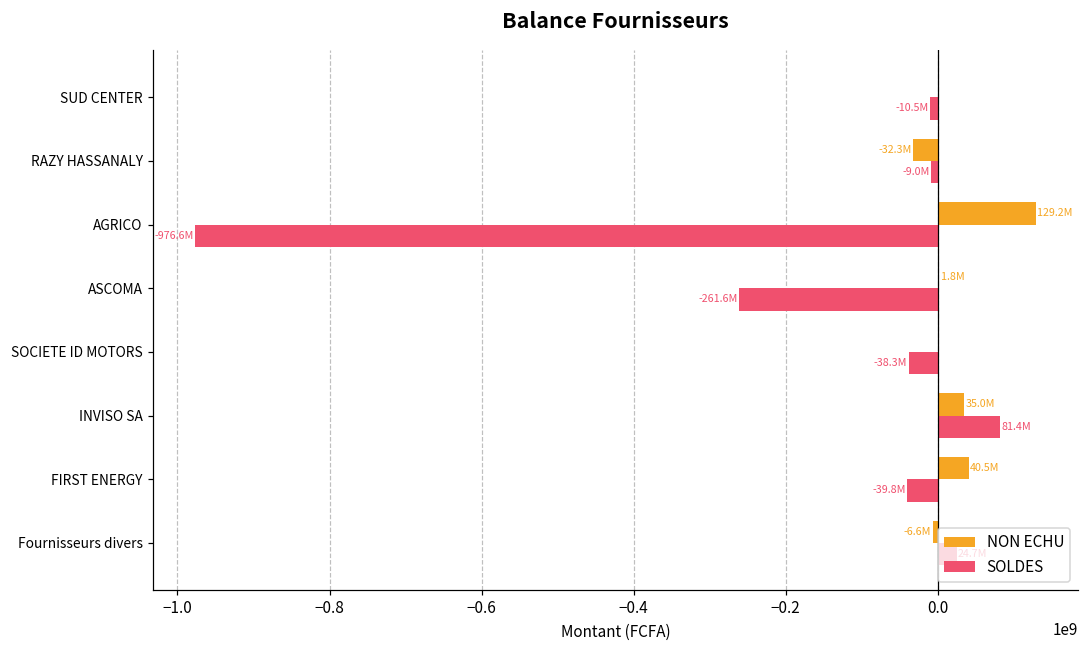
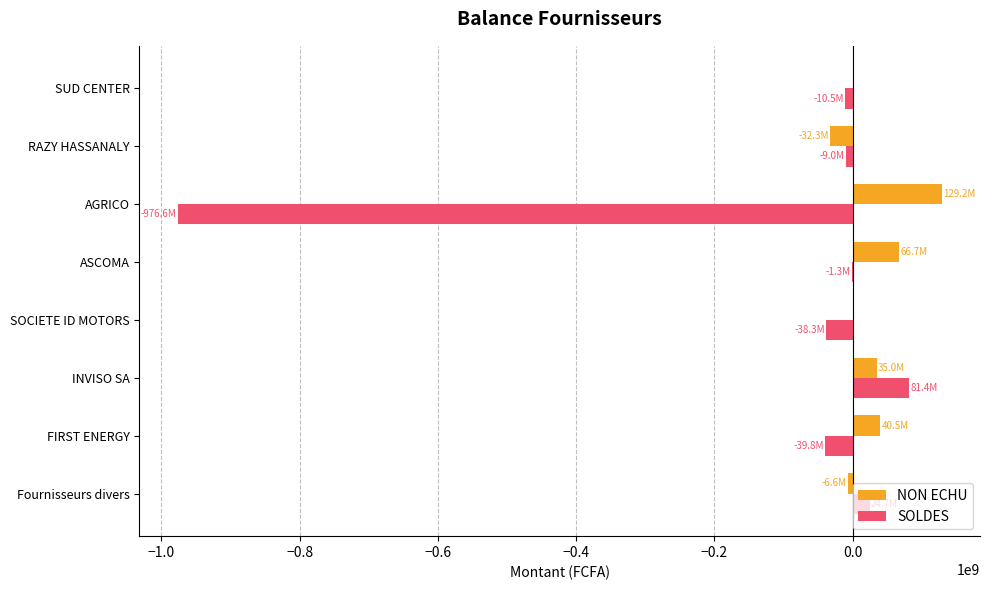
NON ECHU, ASCOMA: 1.8M -> 66.7M
SOLDES, ASCOMA: -261.6M -> -1.3M
